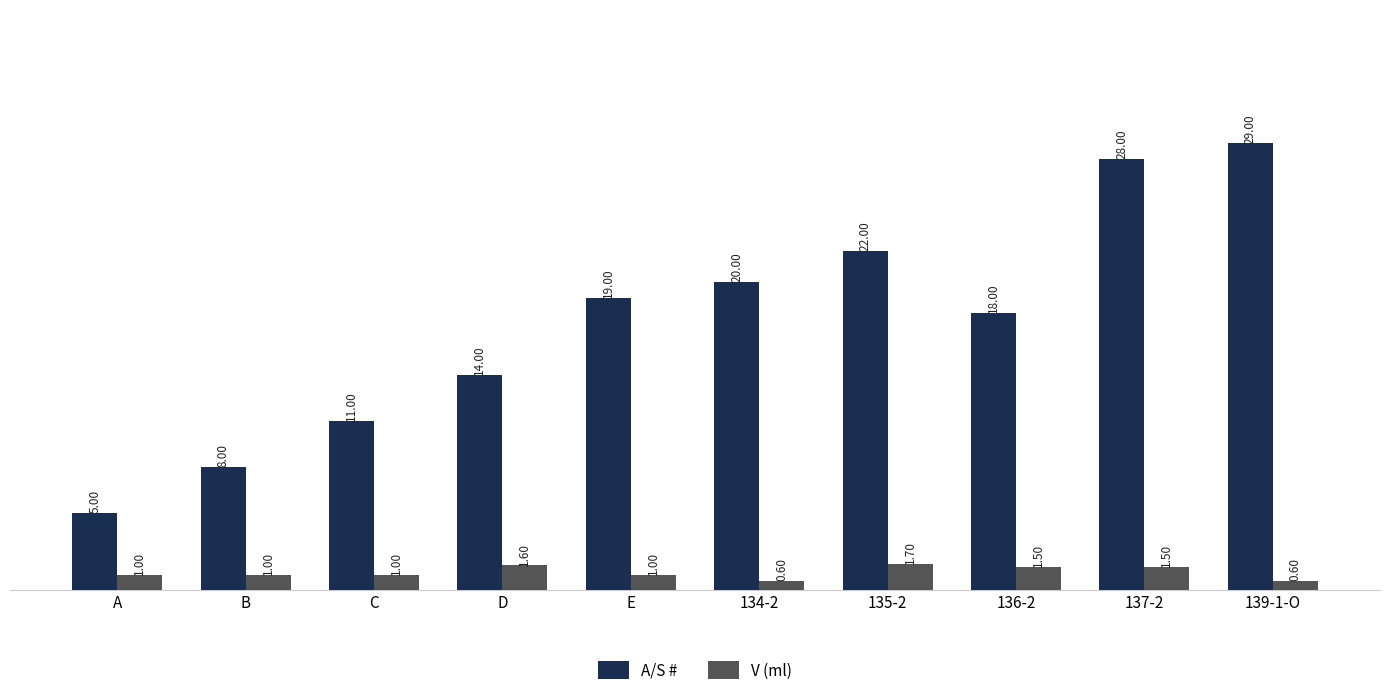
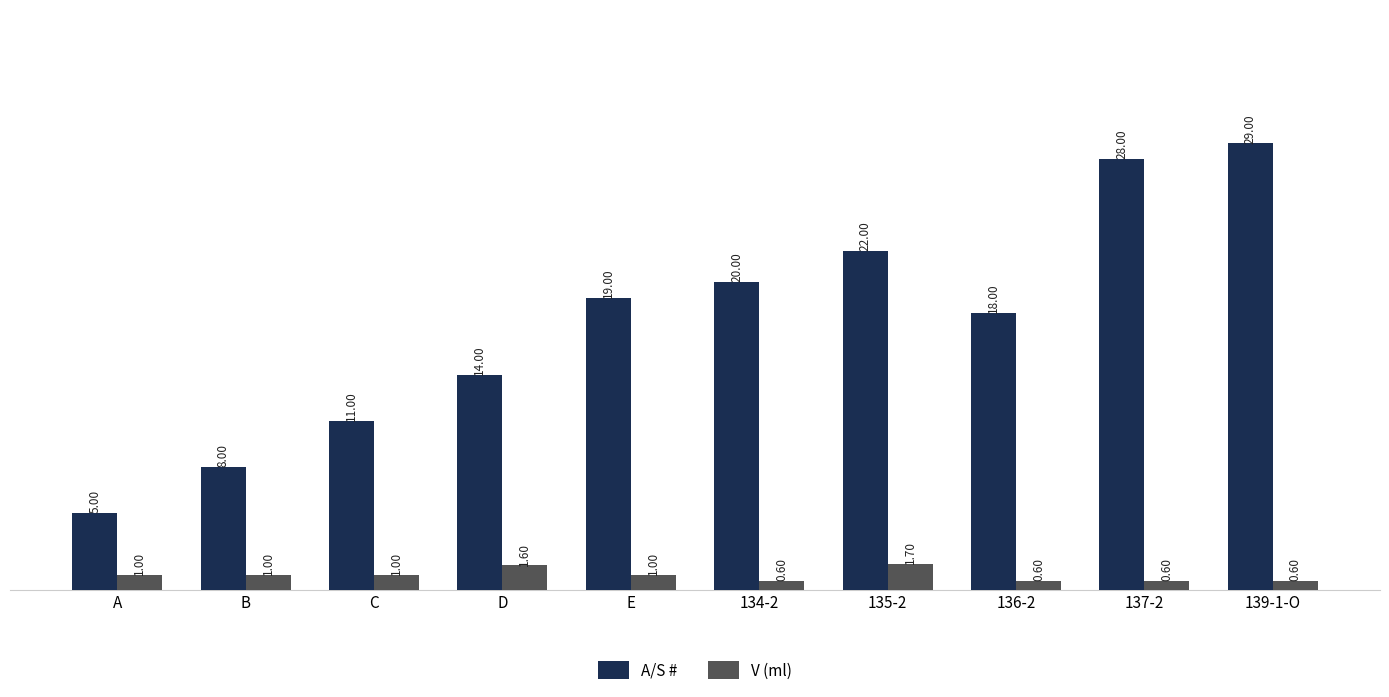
V (ml), 136-2: 1.50 -> 0.60
V (ml), 137-2: 1.50 -> 0.60
